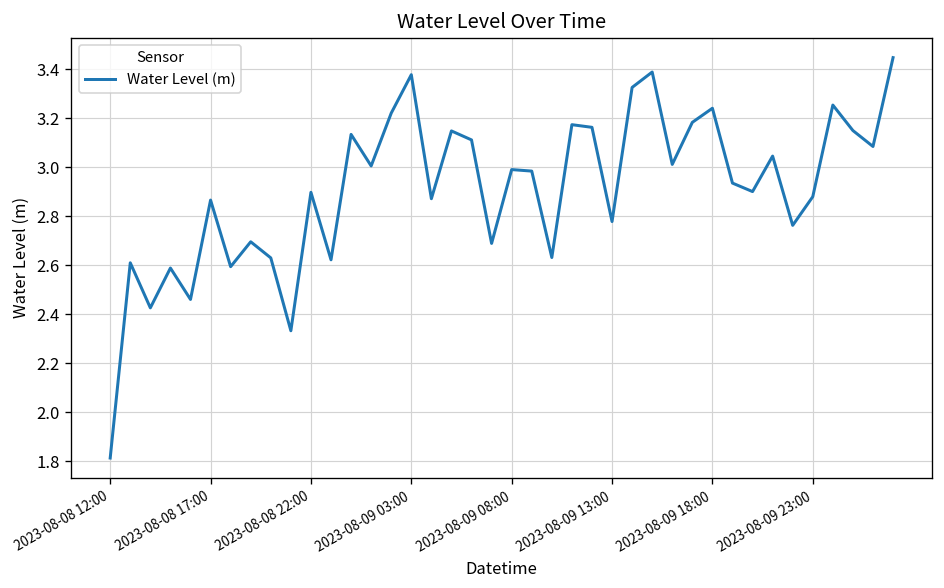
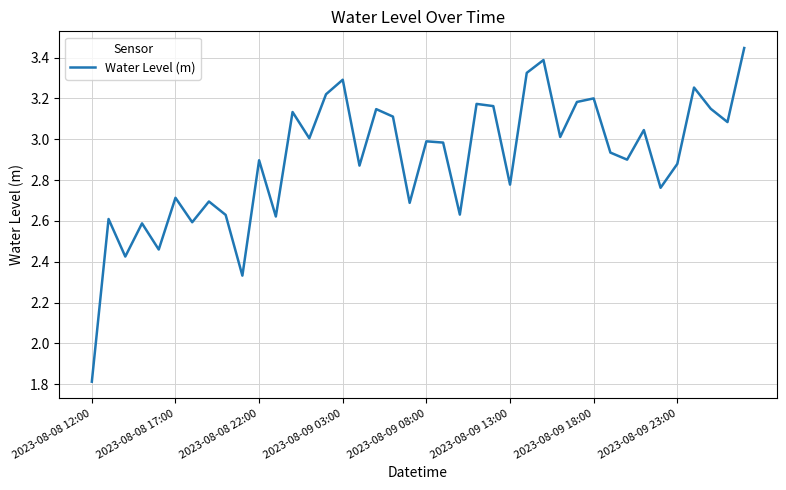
2023-08-08 17:00: 2.87 -> 2.71
2023-08-09 03:00: 3.38 -> 3.29
2023-08-09 18:00: 3.24 -> 3.20
